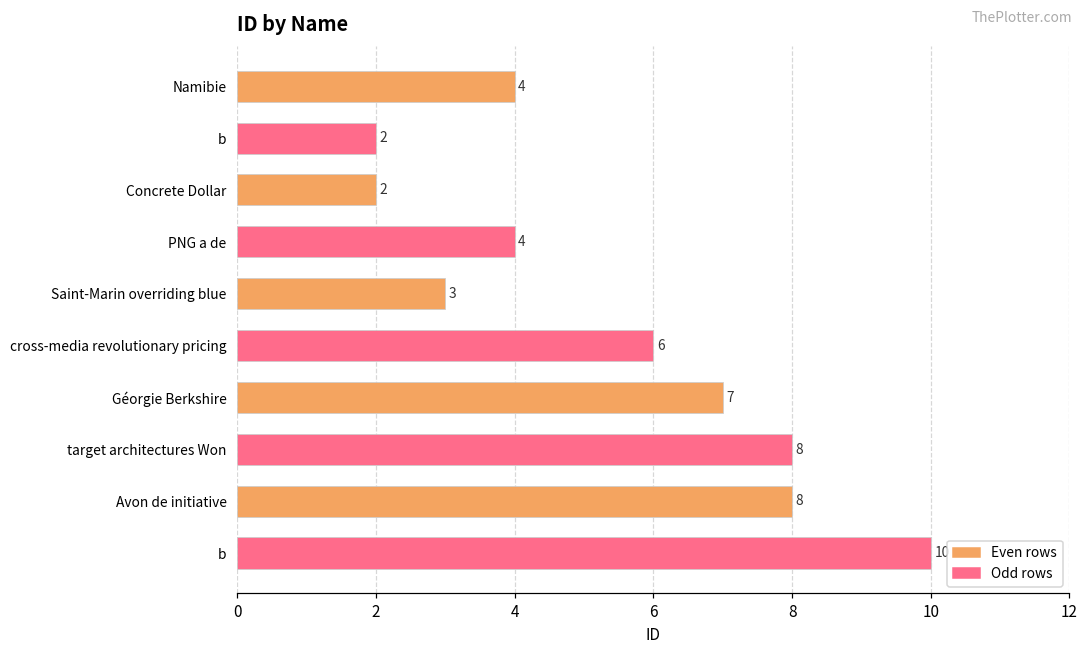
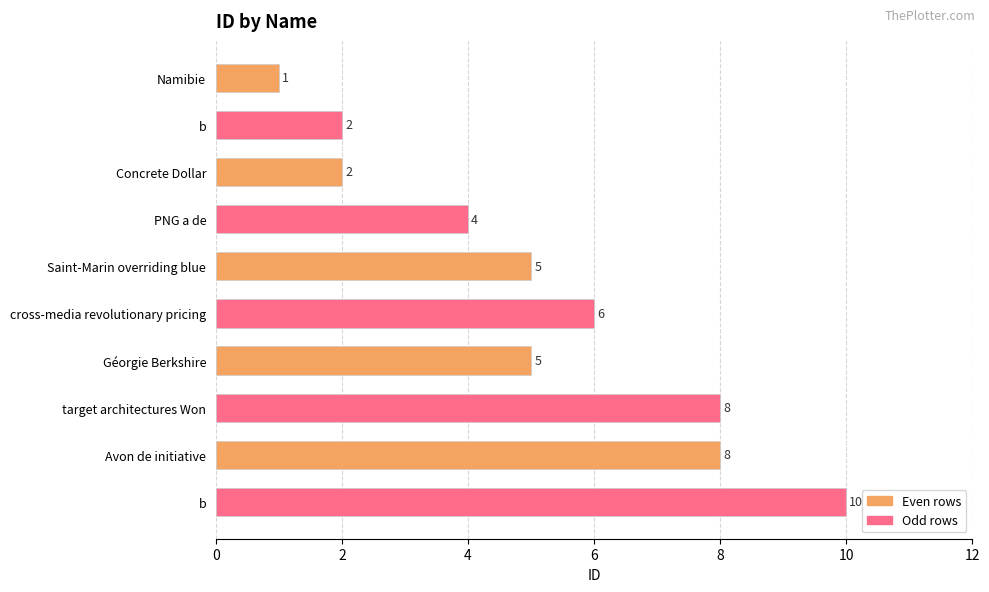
Namibie: 4 -> 1
Saint-Marin overriding blue: 3 -> 5
Géorgie Berkshire: 7 -> 5
